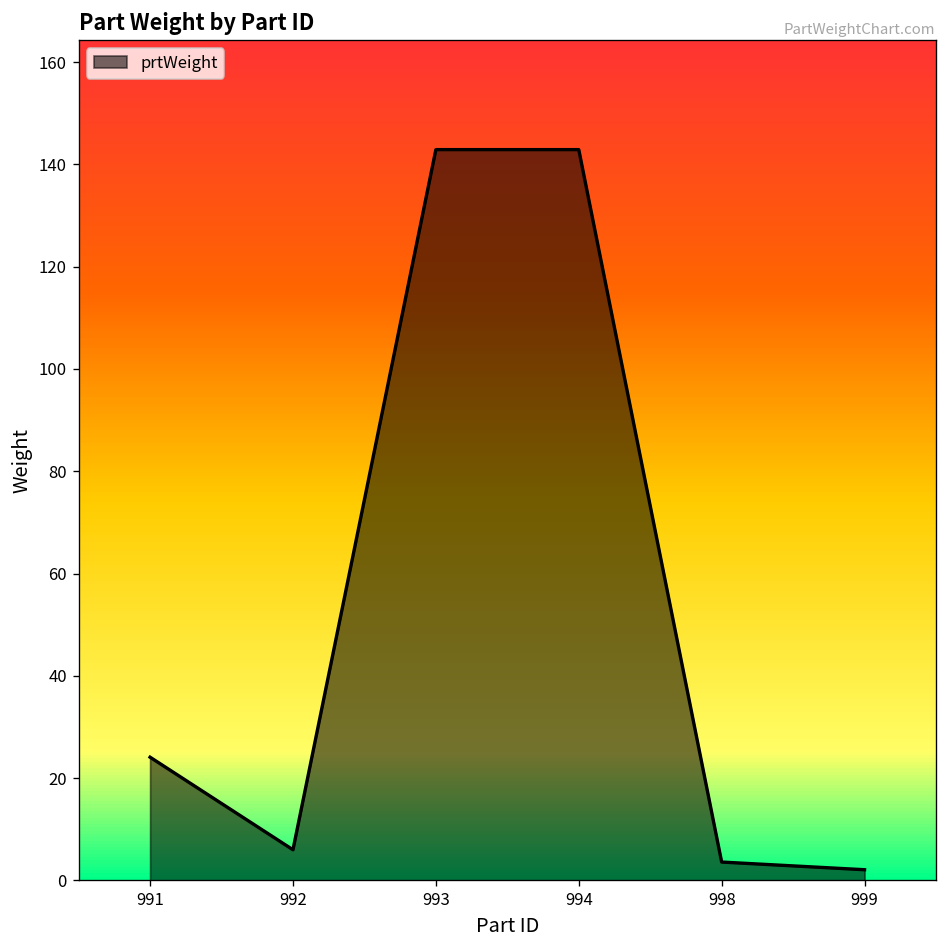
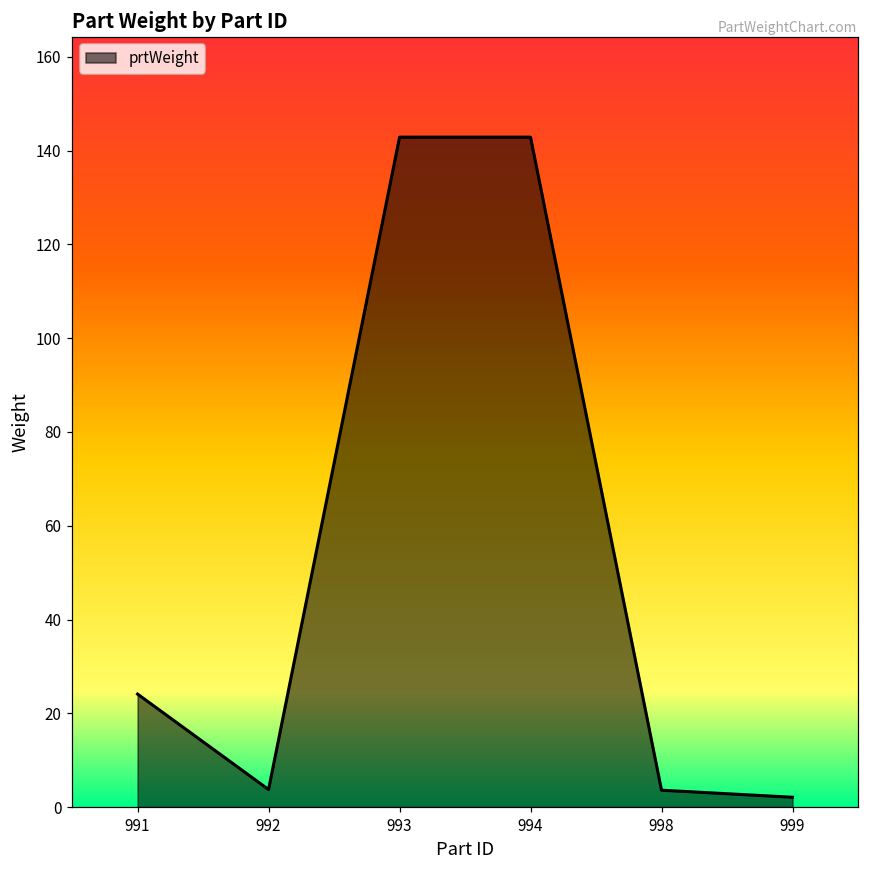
992: 6 -> 4
